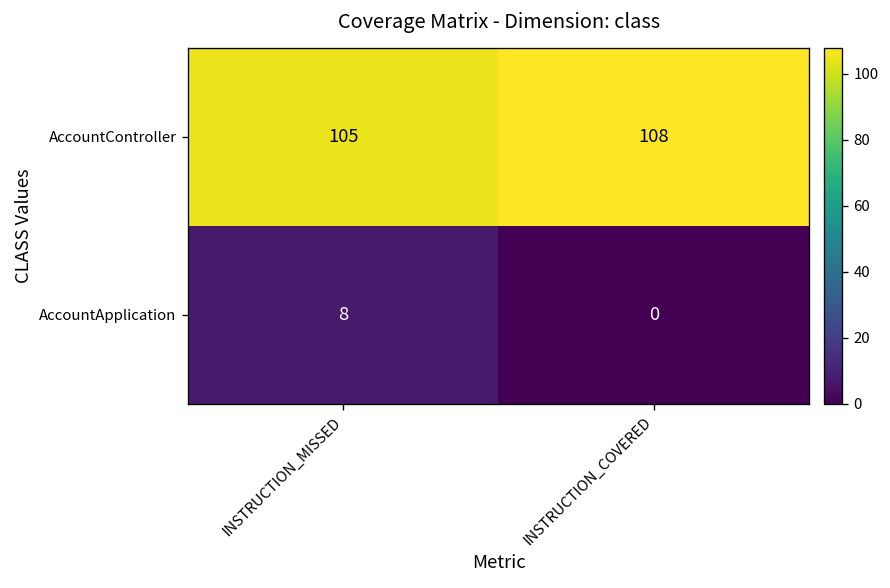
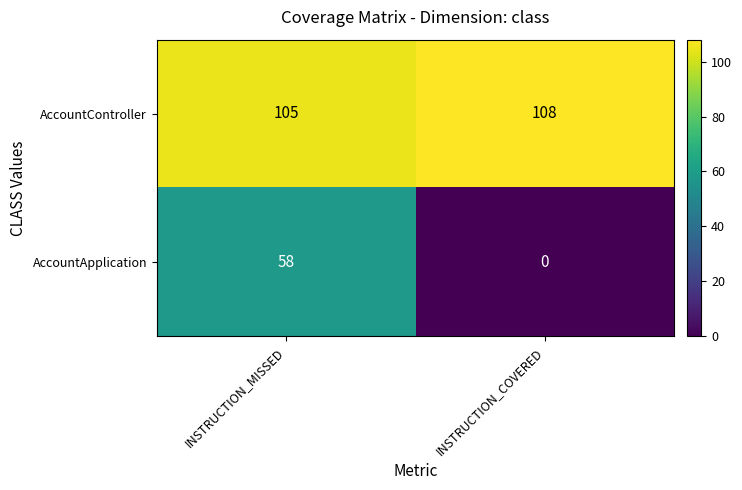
AccountApplication, INSTRUCTION_MISSED: 8 -> 58
